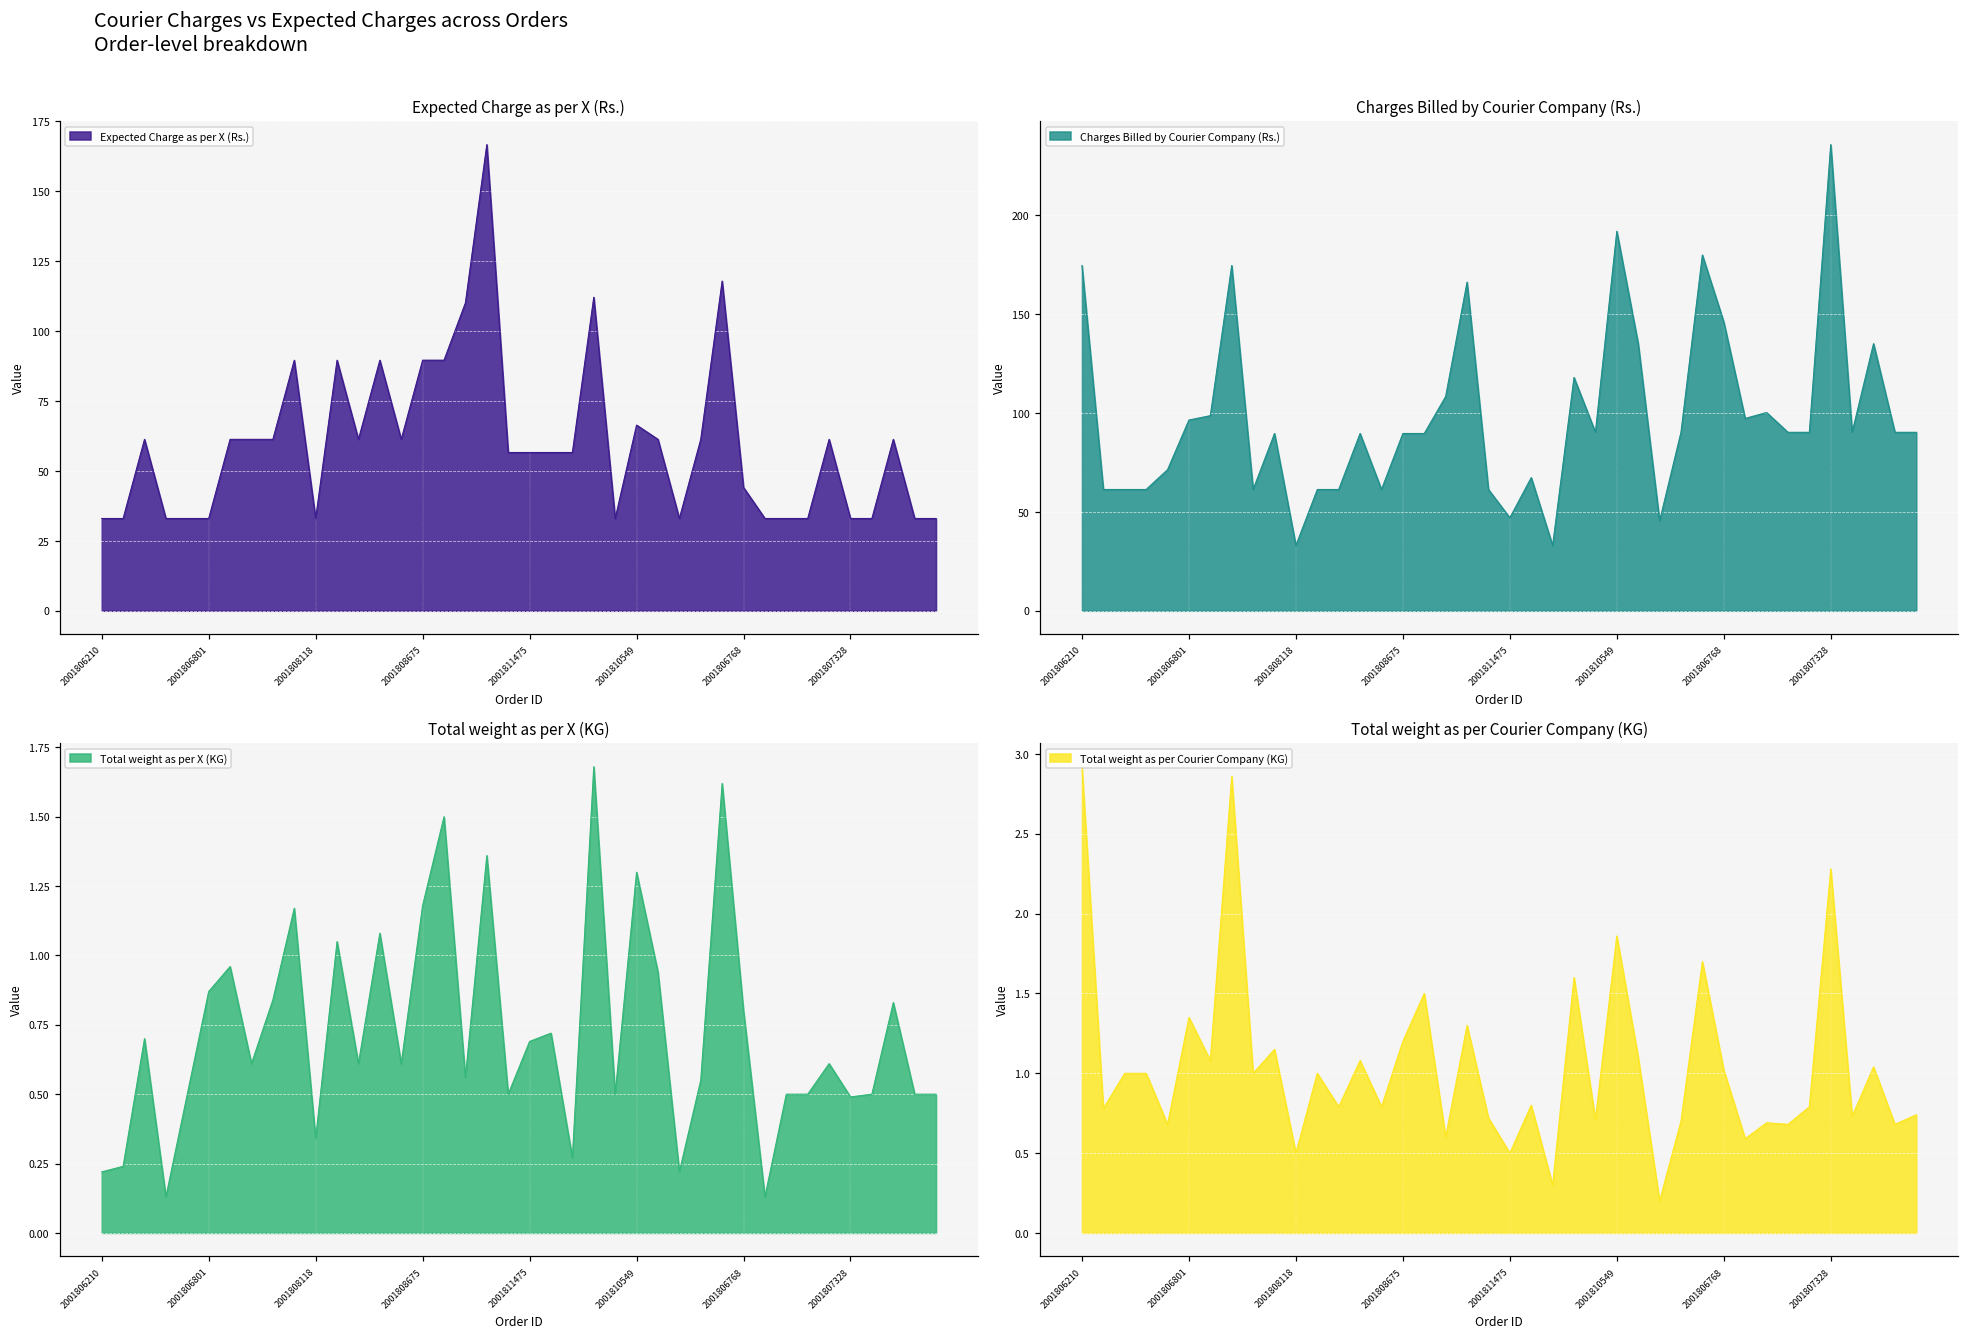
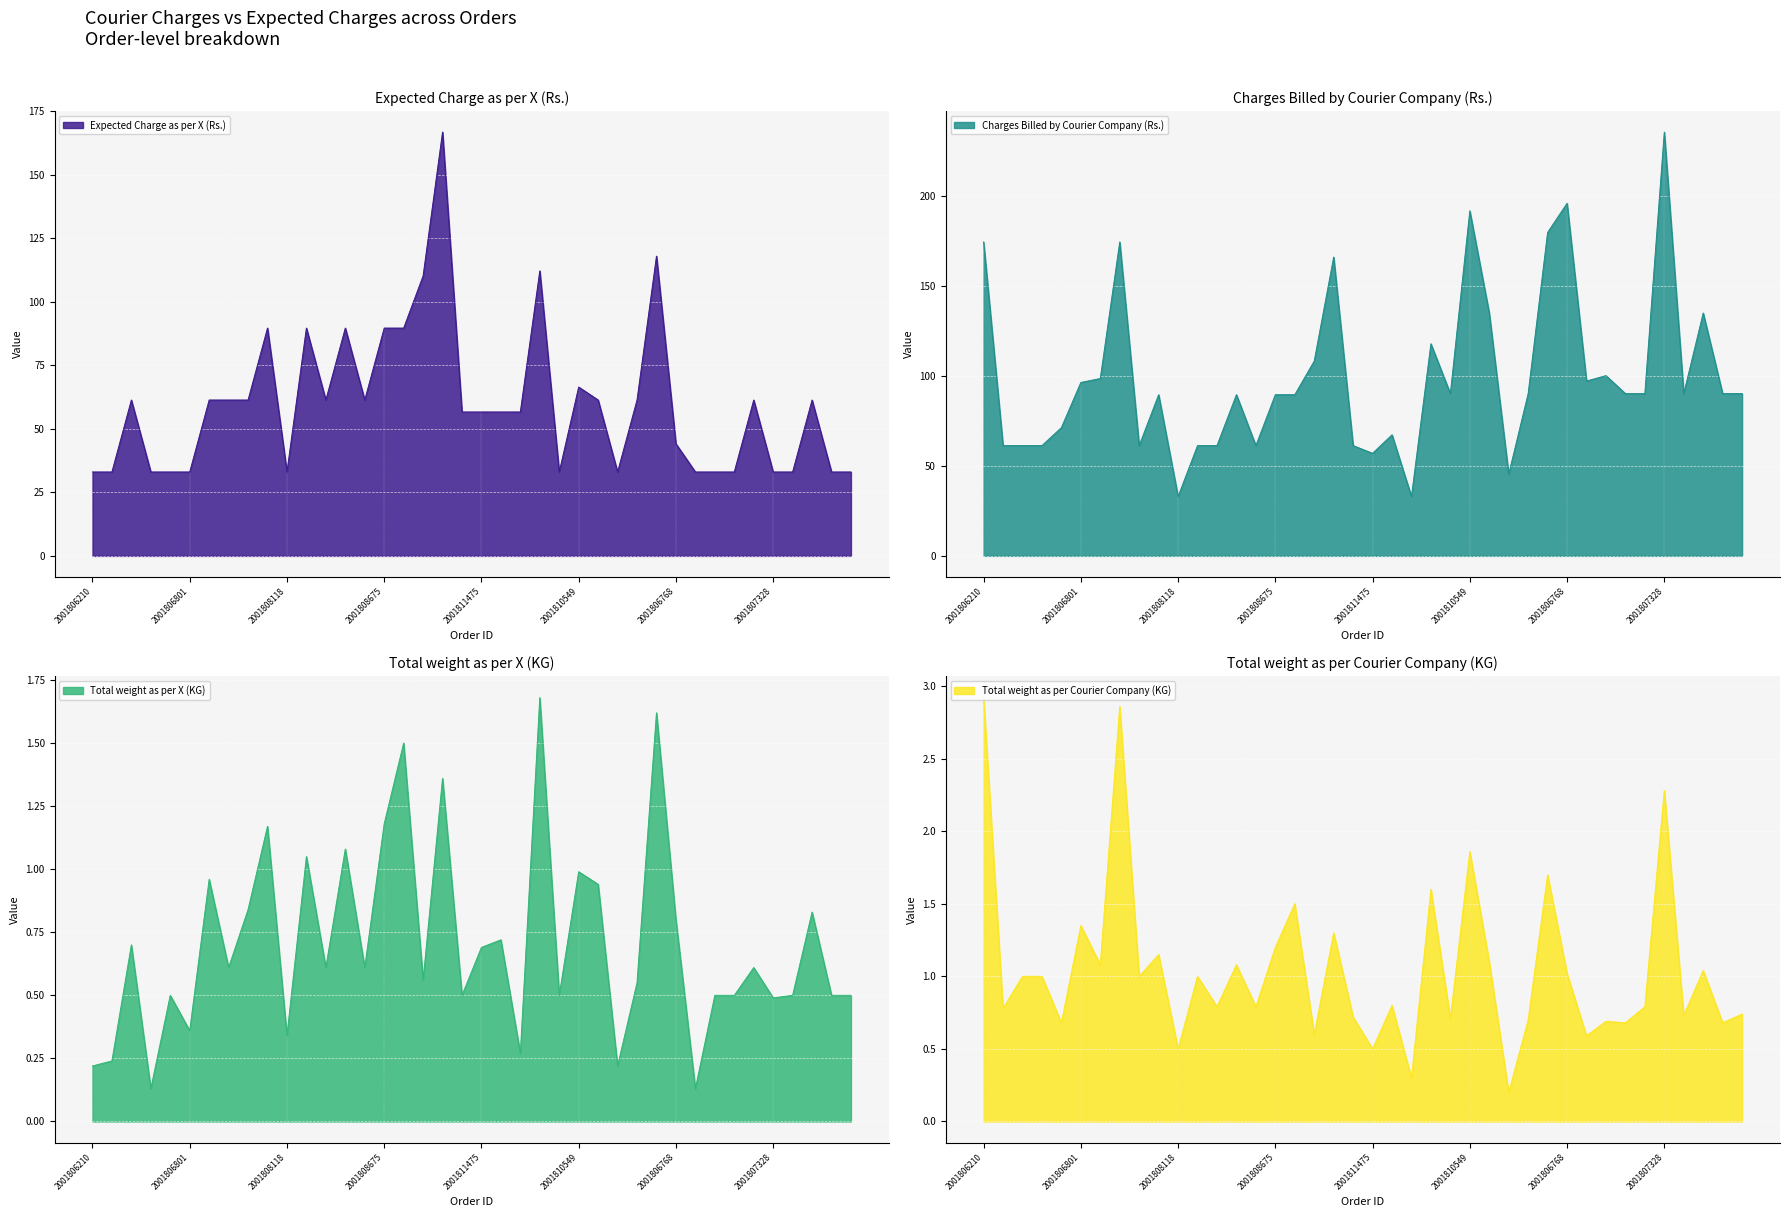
Charges Billed by Courier Company (Rs.), 2001811475: 47 -> 57
Charges Billed by Courier Company (Rs.), 2001806768: 146 -> 196
Total weight as per X (KG), 2001806801: 0.87 -> 0.36
Total weight as per X (KG), 2001810549: 1.30 -> 0.99
